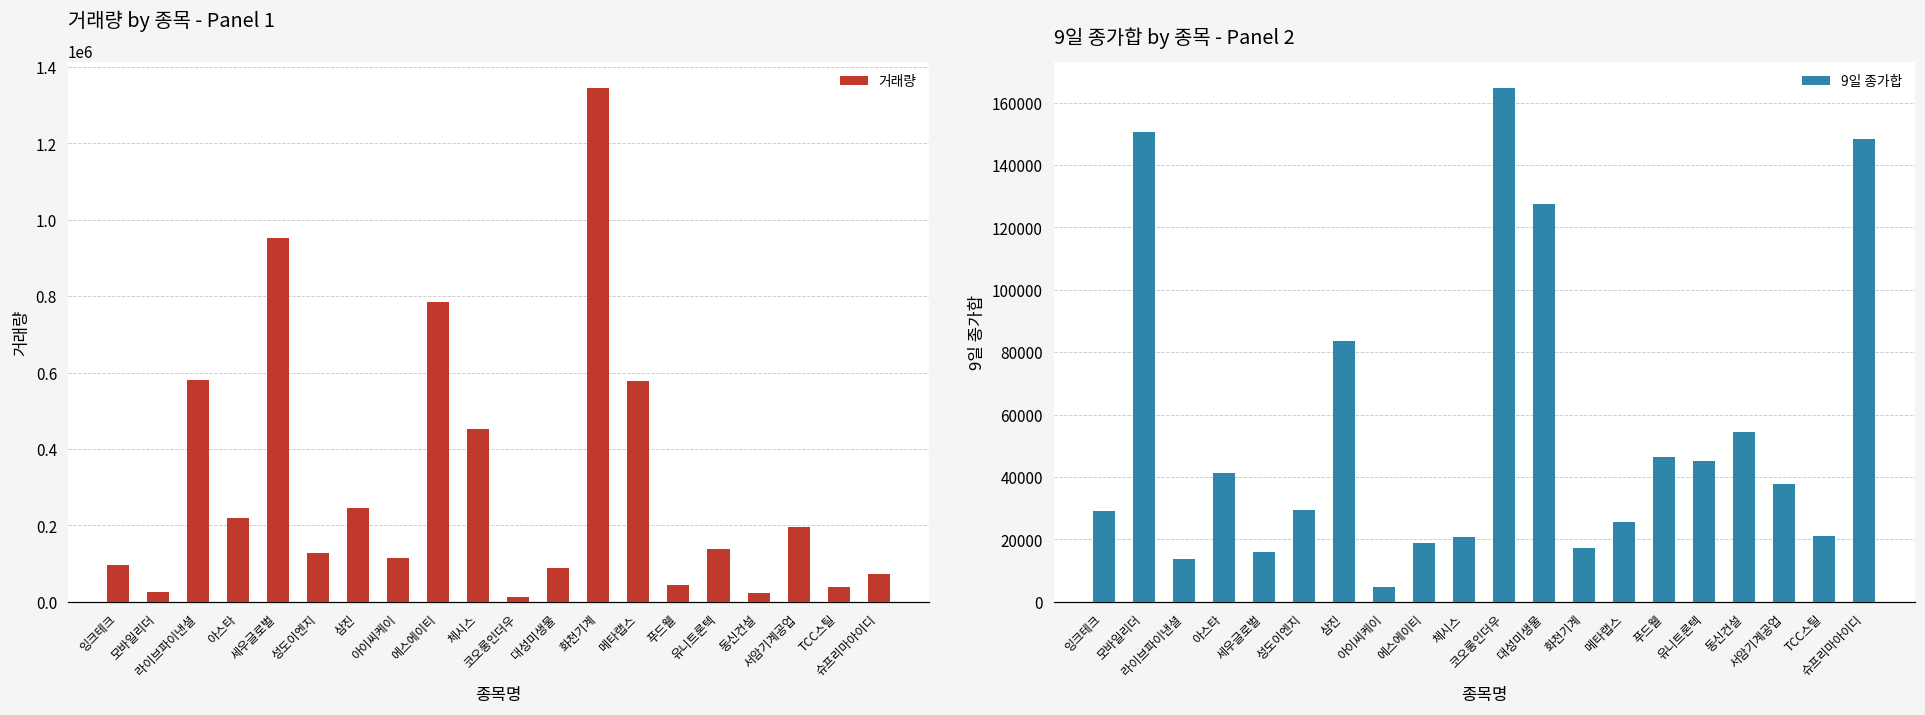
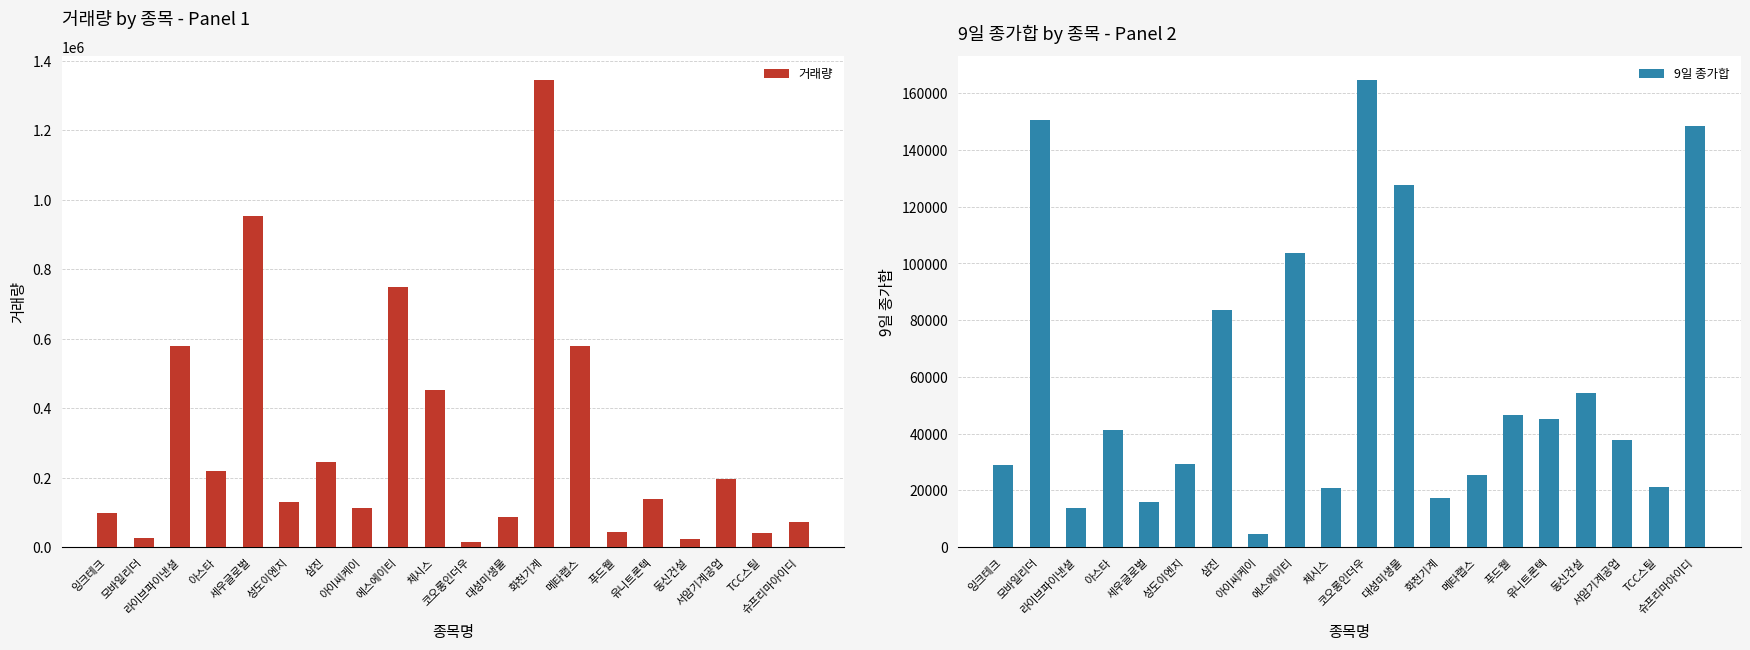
거래량 by 종목 - Panel 1, 에스에이티: 780000 -> 750000
9일 종가합 by 종목 - Panel 2, 에스에이티: 19000 -> 104000
